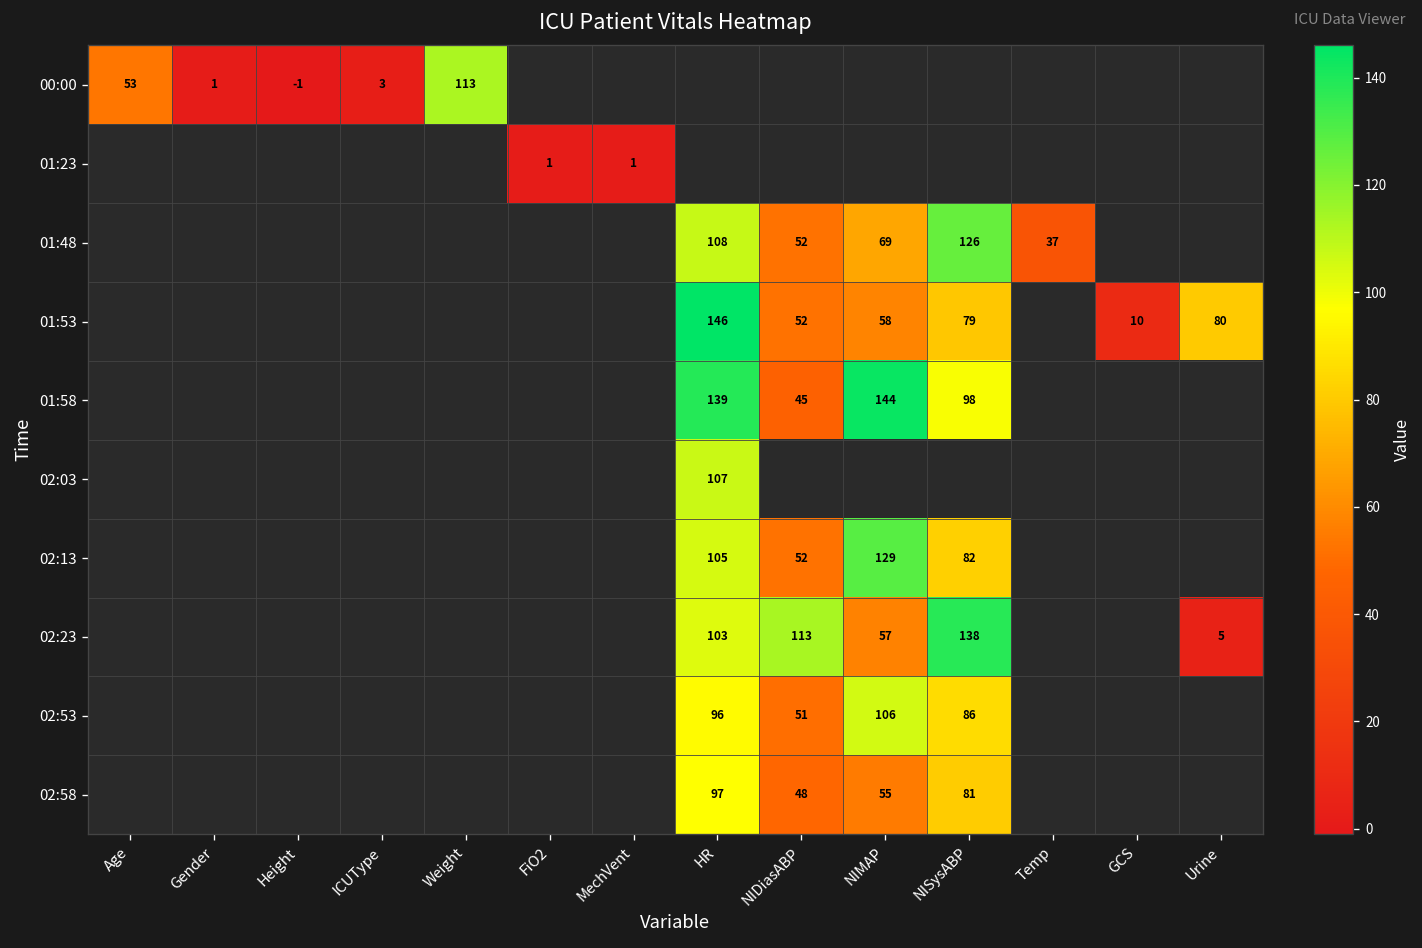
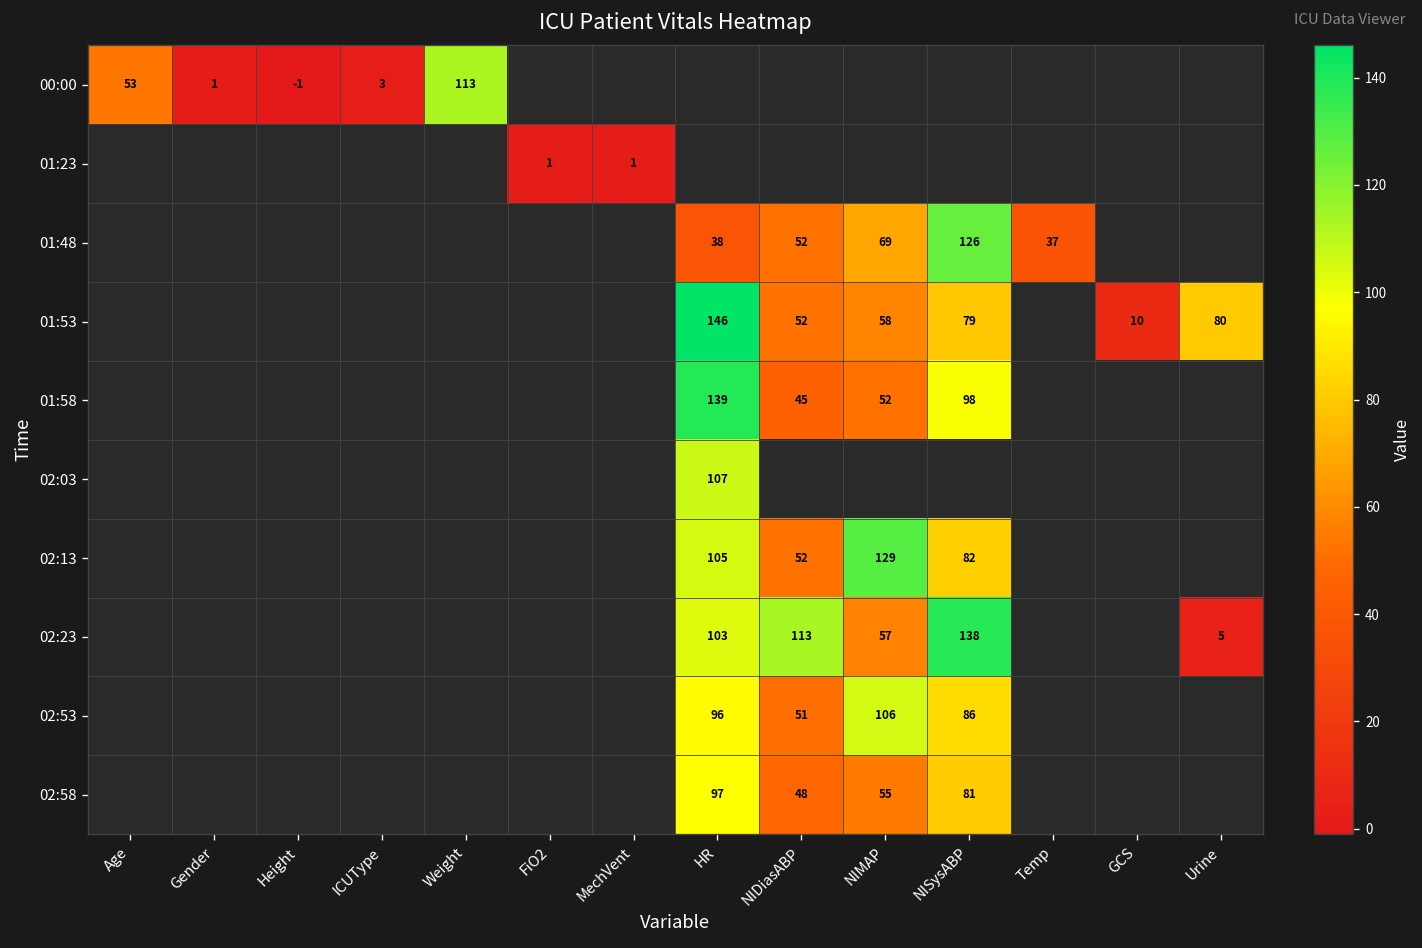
01:48, HR: 108 -> 38
01:58, NIMAP: 144 -> 52
